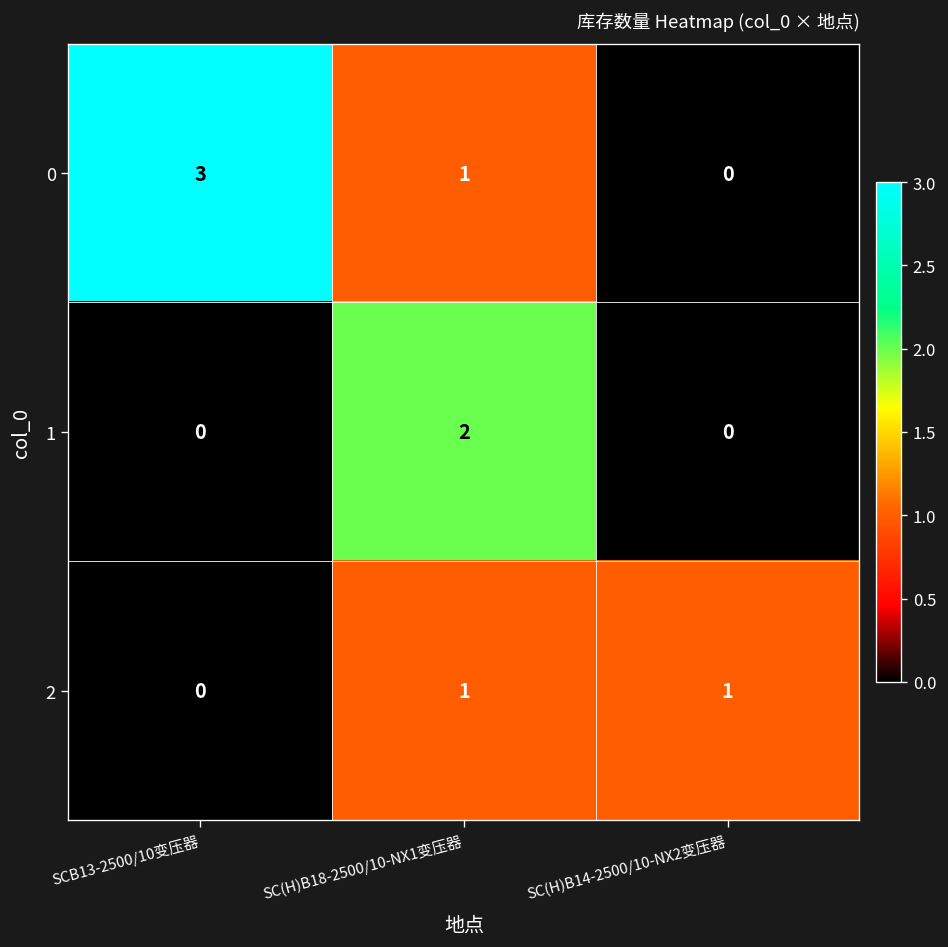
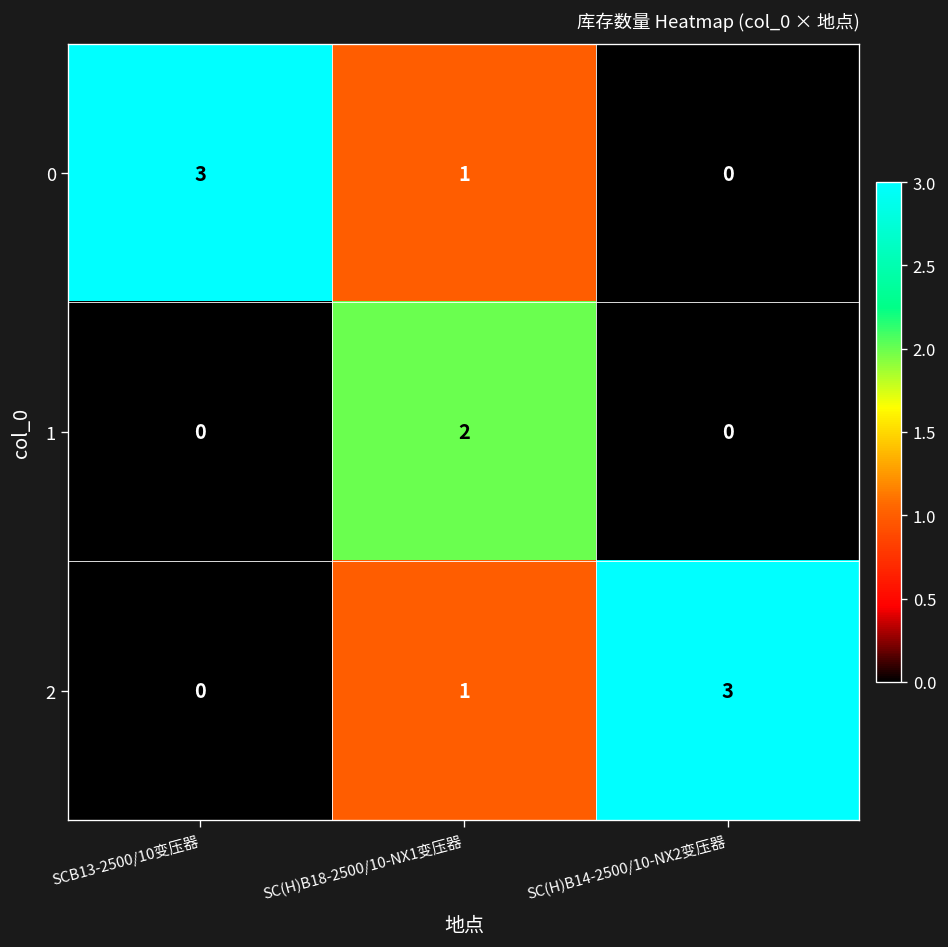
2, SC(H)B14-2500/10-NX2变压器: 1 -> 3
